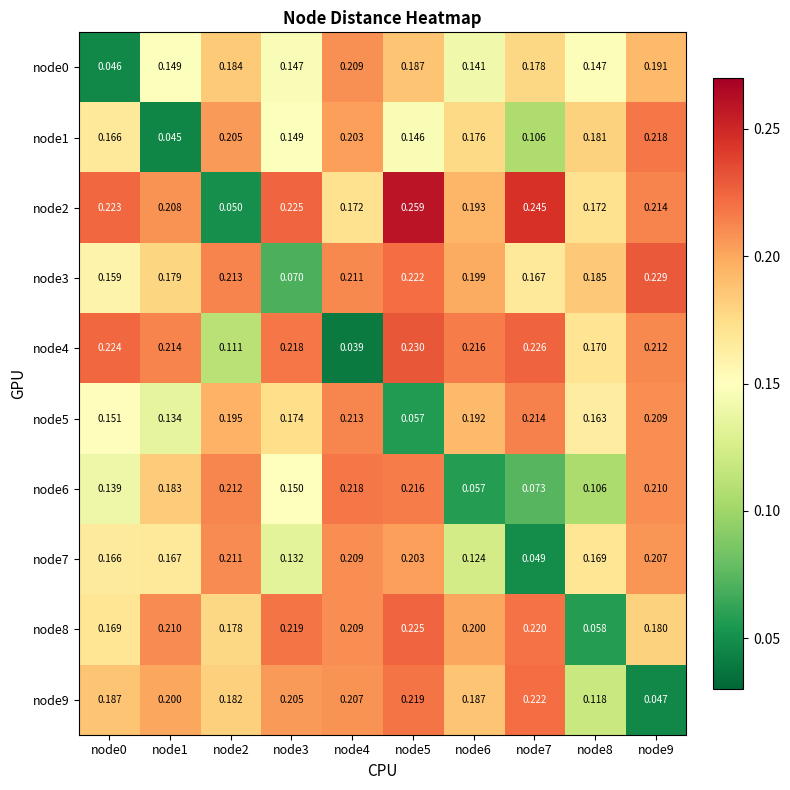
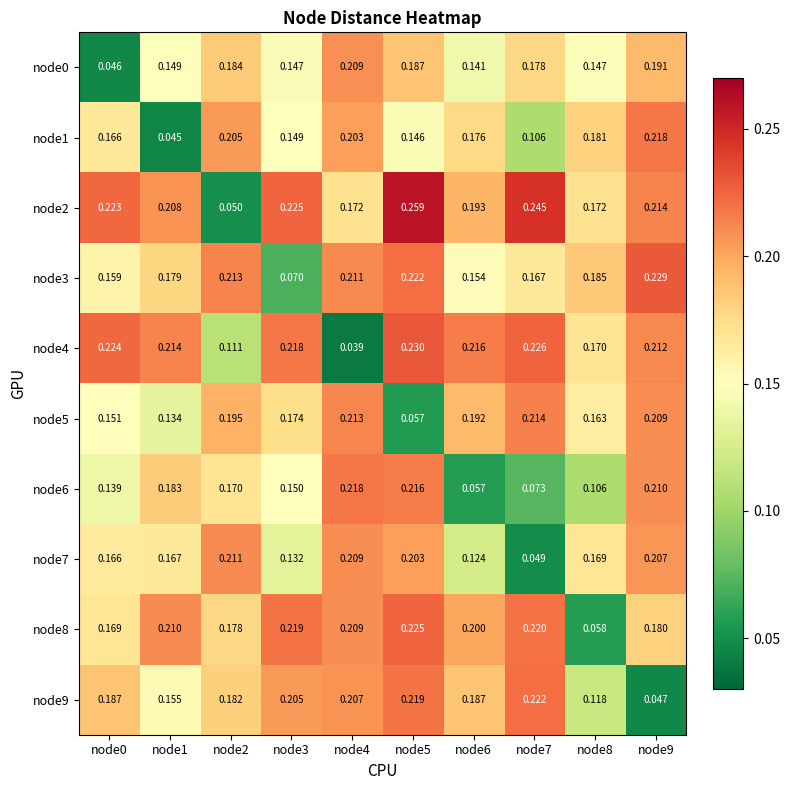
node3, node6: 0.199 -> 0.154
node6, node2: 0.212 -> 0.170
node9, node1: 0.200 -> 0.155
